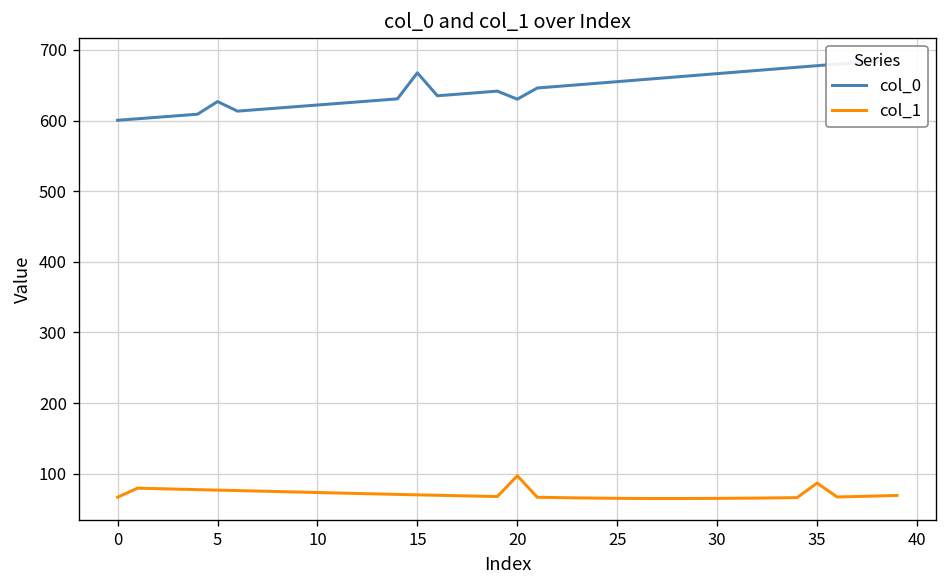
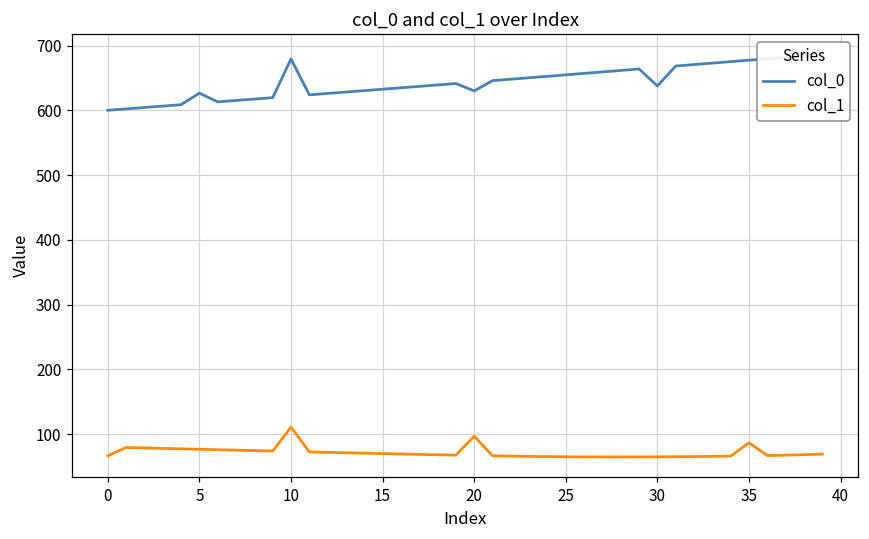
col_0, 10: 620 -> 680
col_1, 10: 70 -> 110
col_0, 15: 670 -> 630
col_0, 30: 670 -> 640
